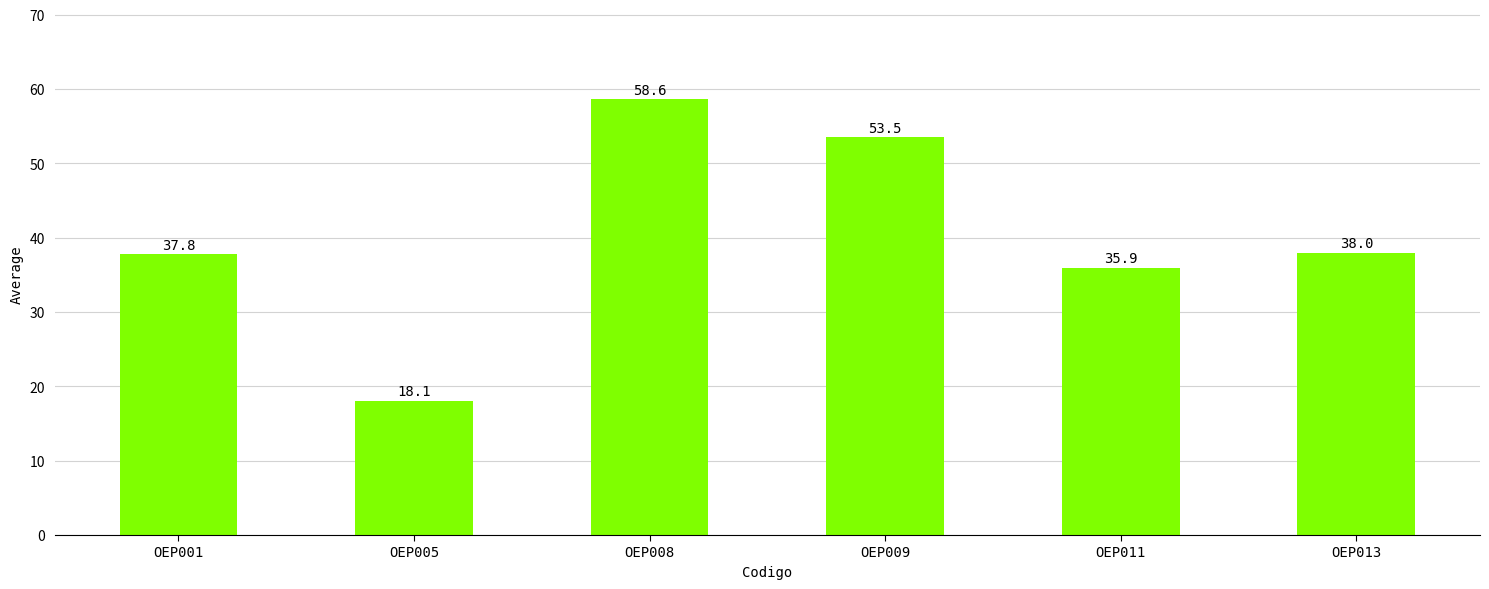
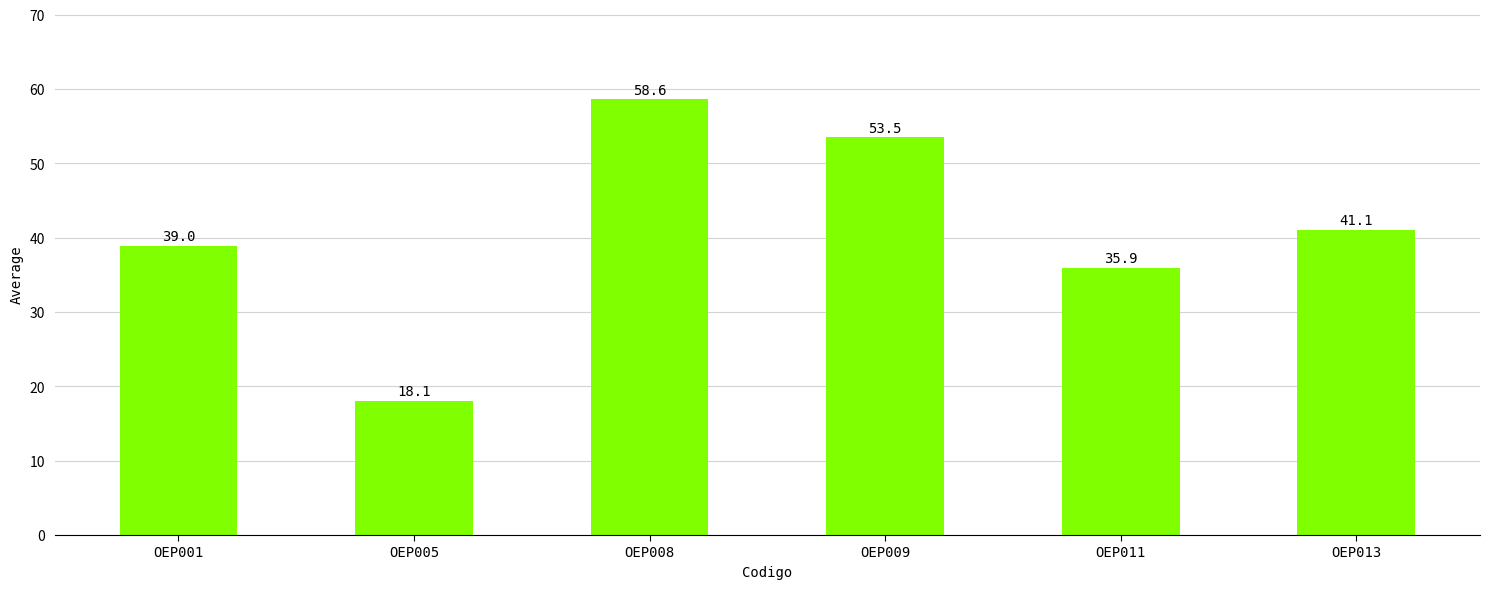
OEP001: 37.8 -> 39.0
OEP013: 38.0 -> 41.1
